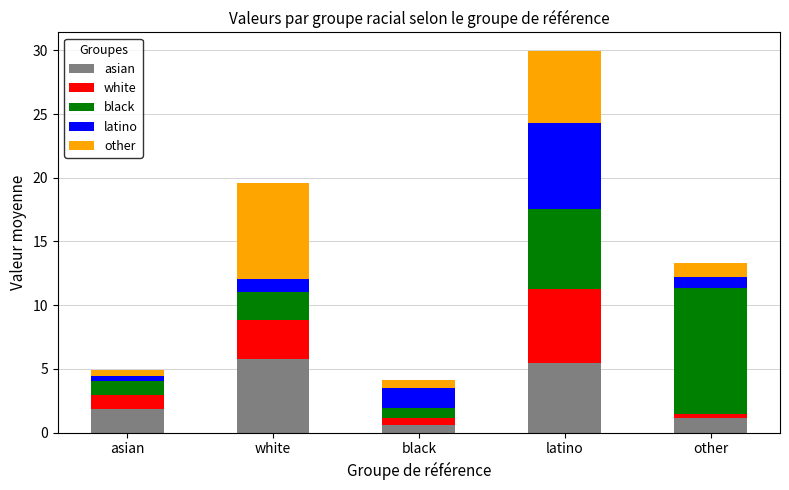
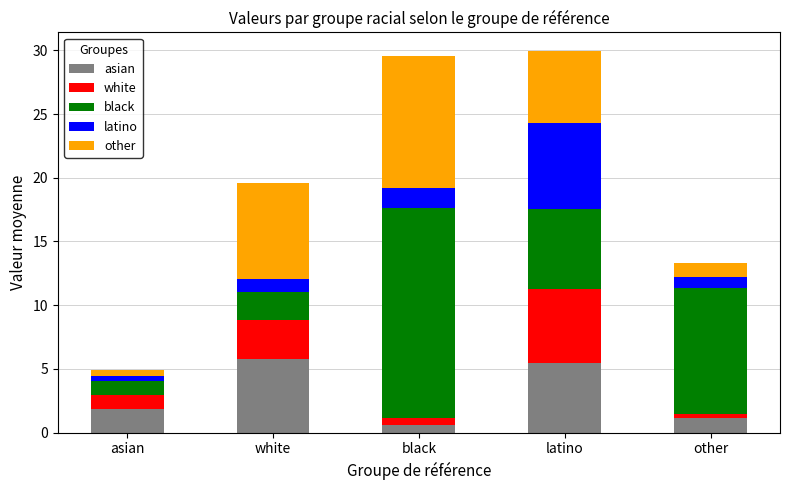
black, black: 0.8 -> 16.5
other, black: 0.6 -> 10.4
